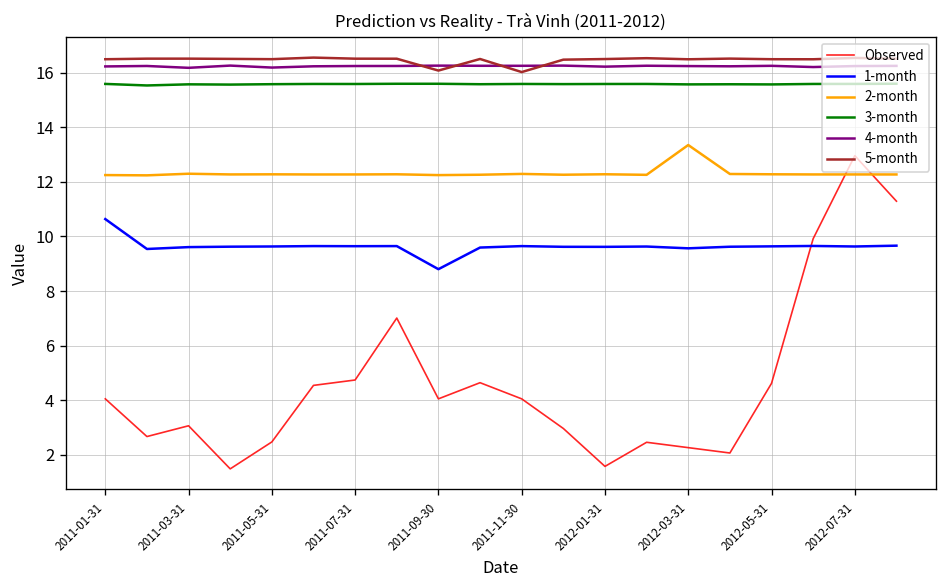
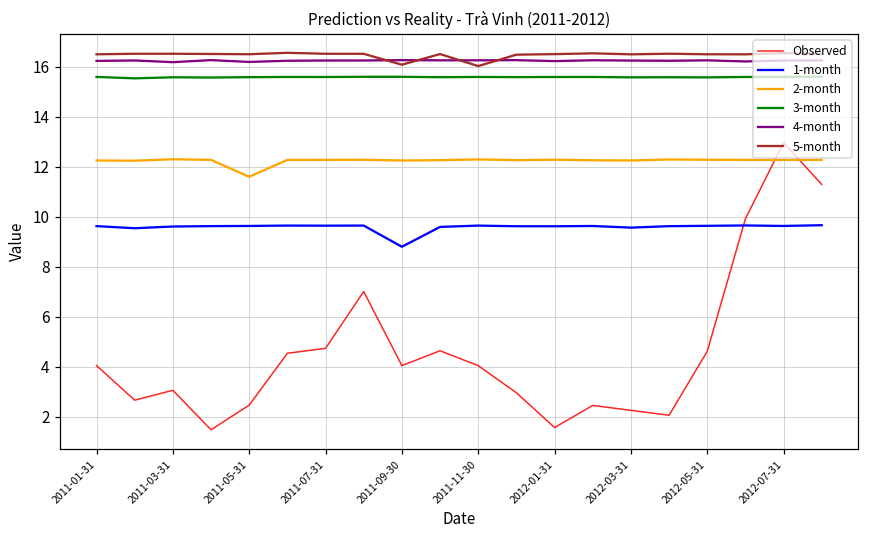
1-month, 2011-01-31: 10.6 -> 9.6
2-month, 2011-05-31: 12.3 -> 11.6
2-month, 2012-03-31: 13.4 -> 12.3
